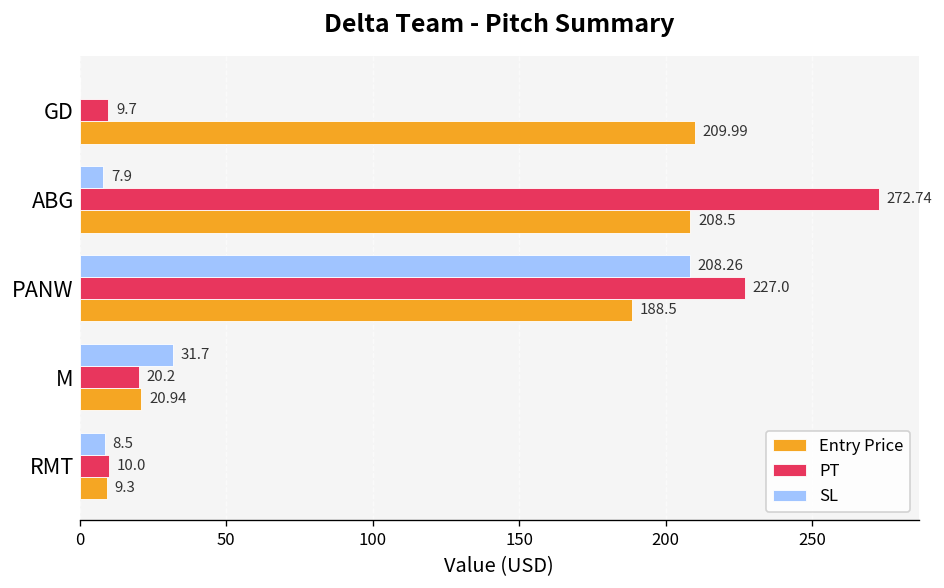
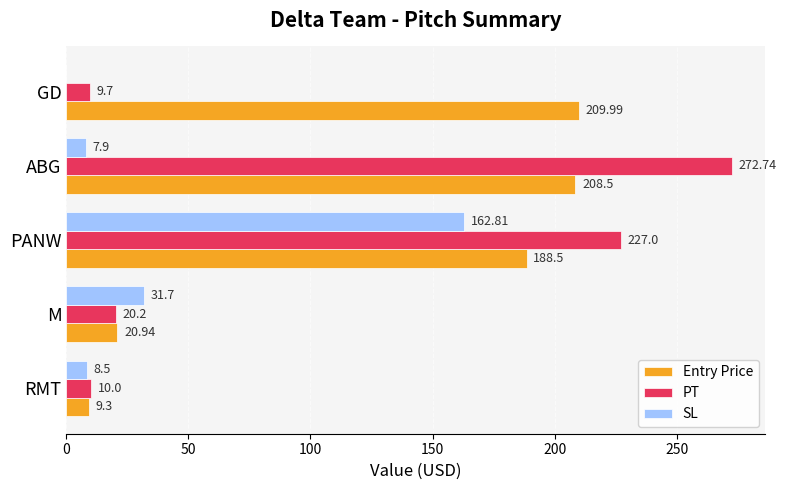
SL, PANW: 208.26 -> 162.81
